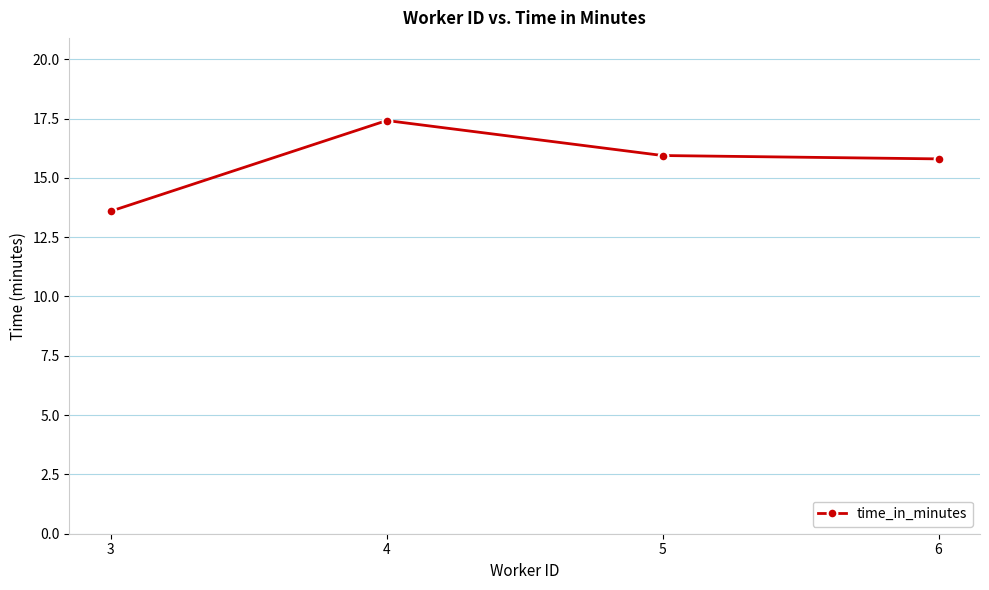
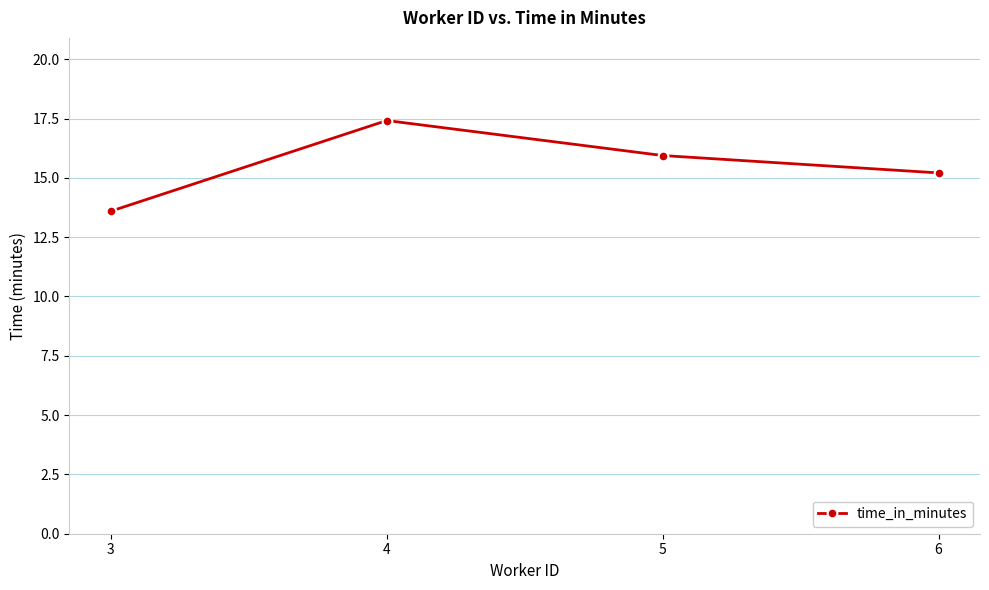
6: 15.8 -> 15.2
